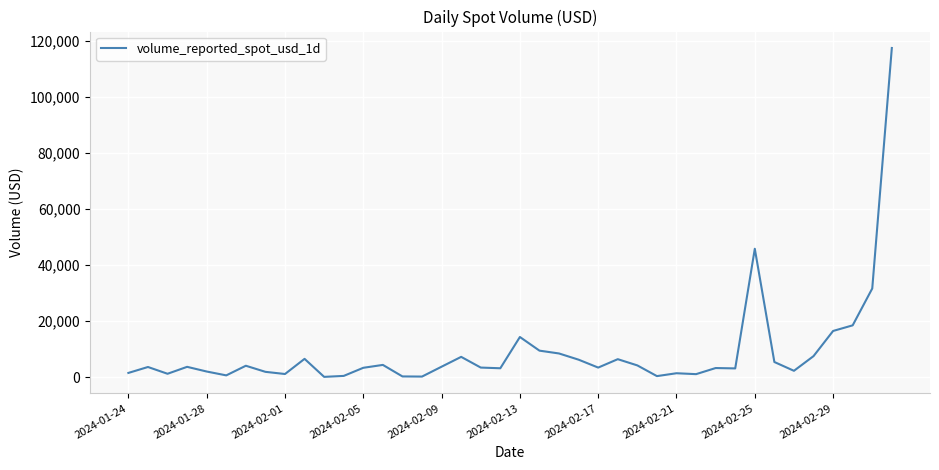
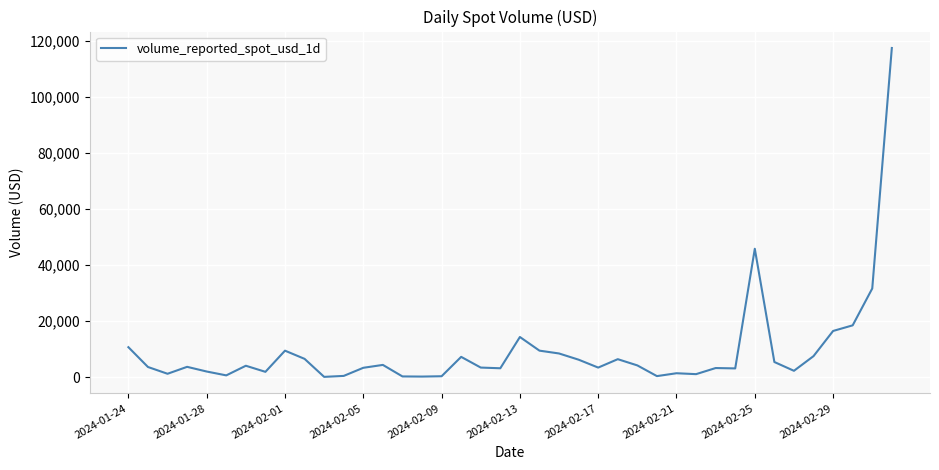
2024-01-24: 2,000 -> 11,000
2024-02-01: 1,000 -> 9,000
2024-02-09: 4,000 -> 0
